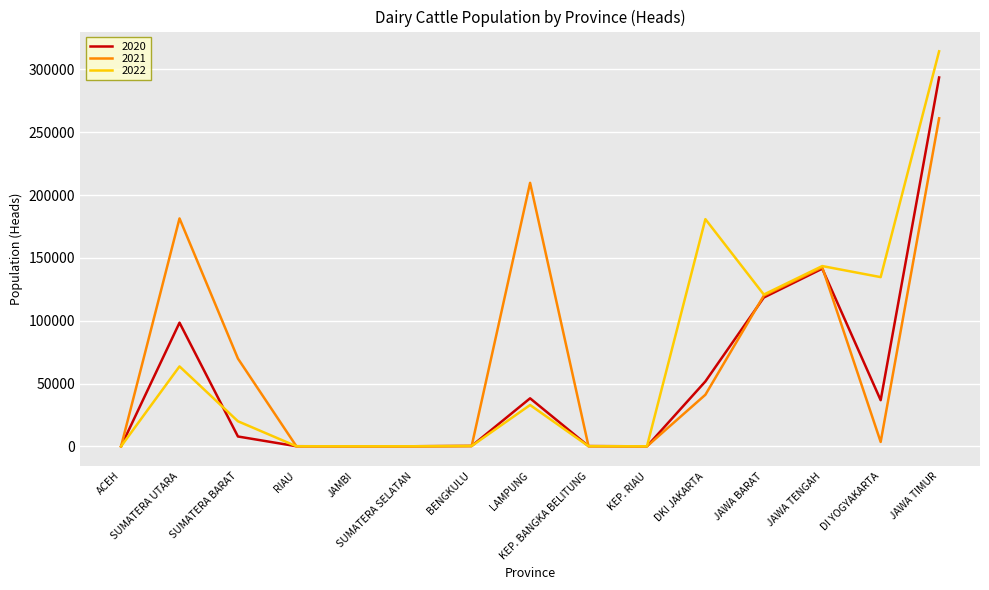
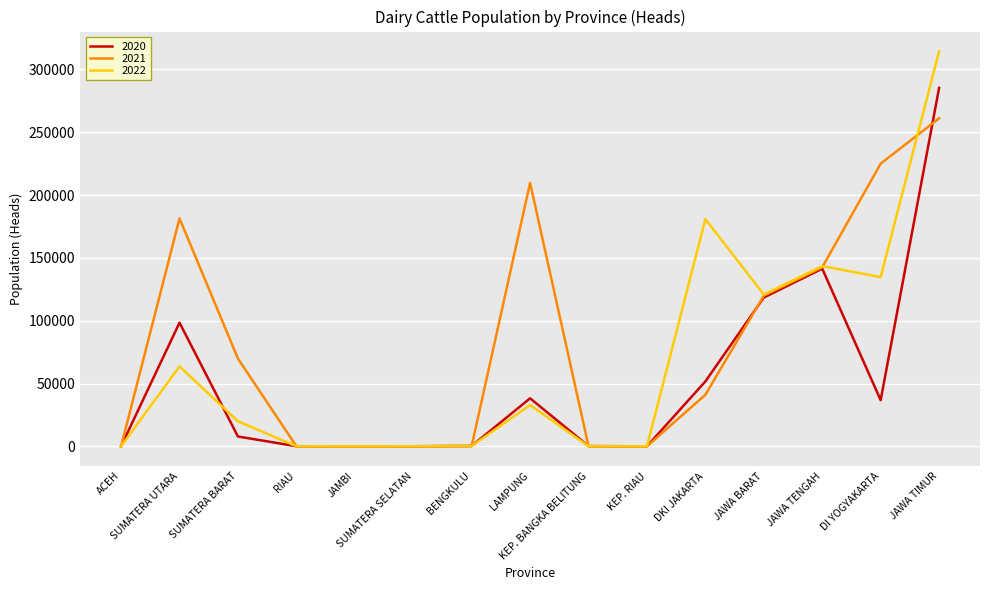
2021, DI YOGYAKARTA: 4000 -> 225000
2020, JAWA TIMUR: 294000 -> 285000
